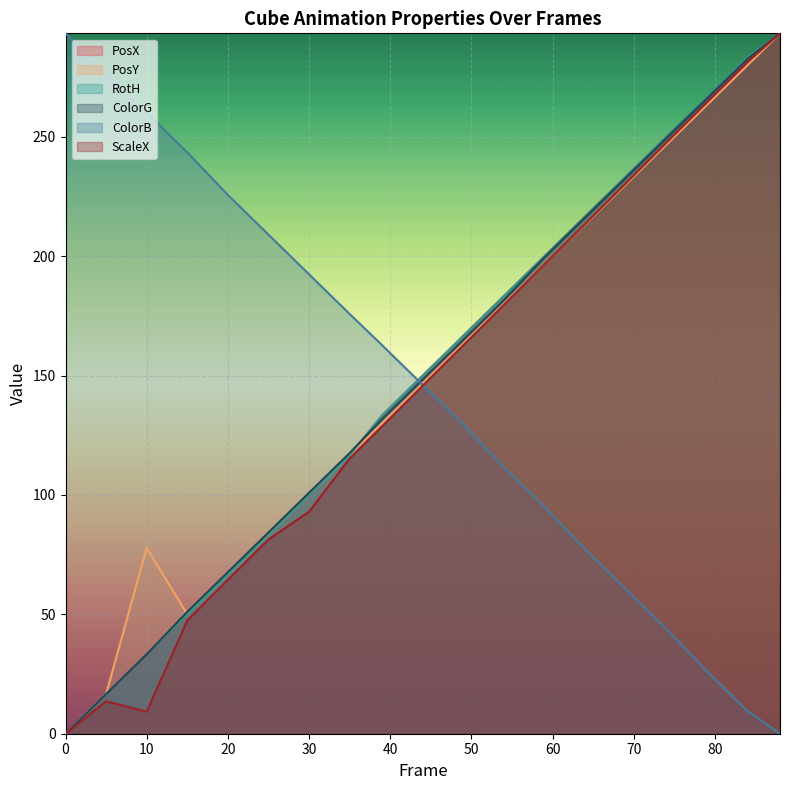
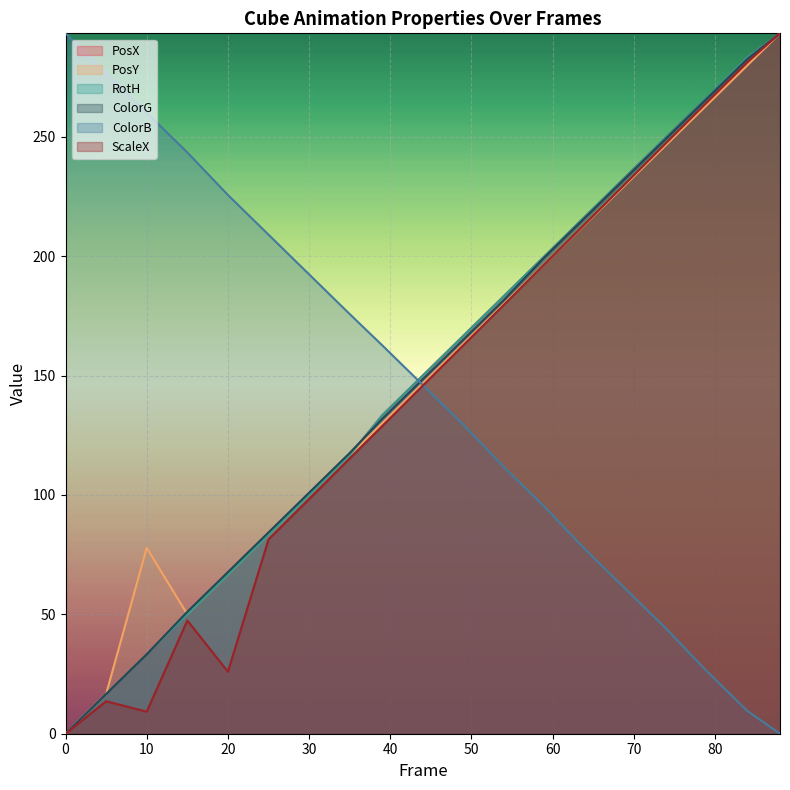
ScaleX, 20: 64 -> 26
ScaleX, 30: 93 -> 98
